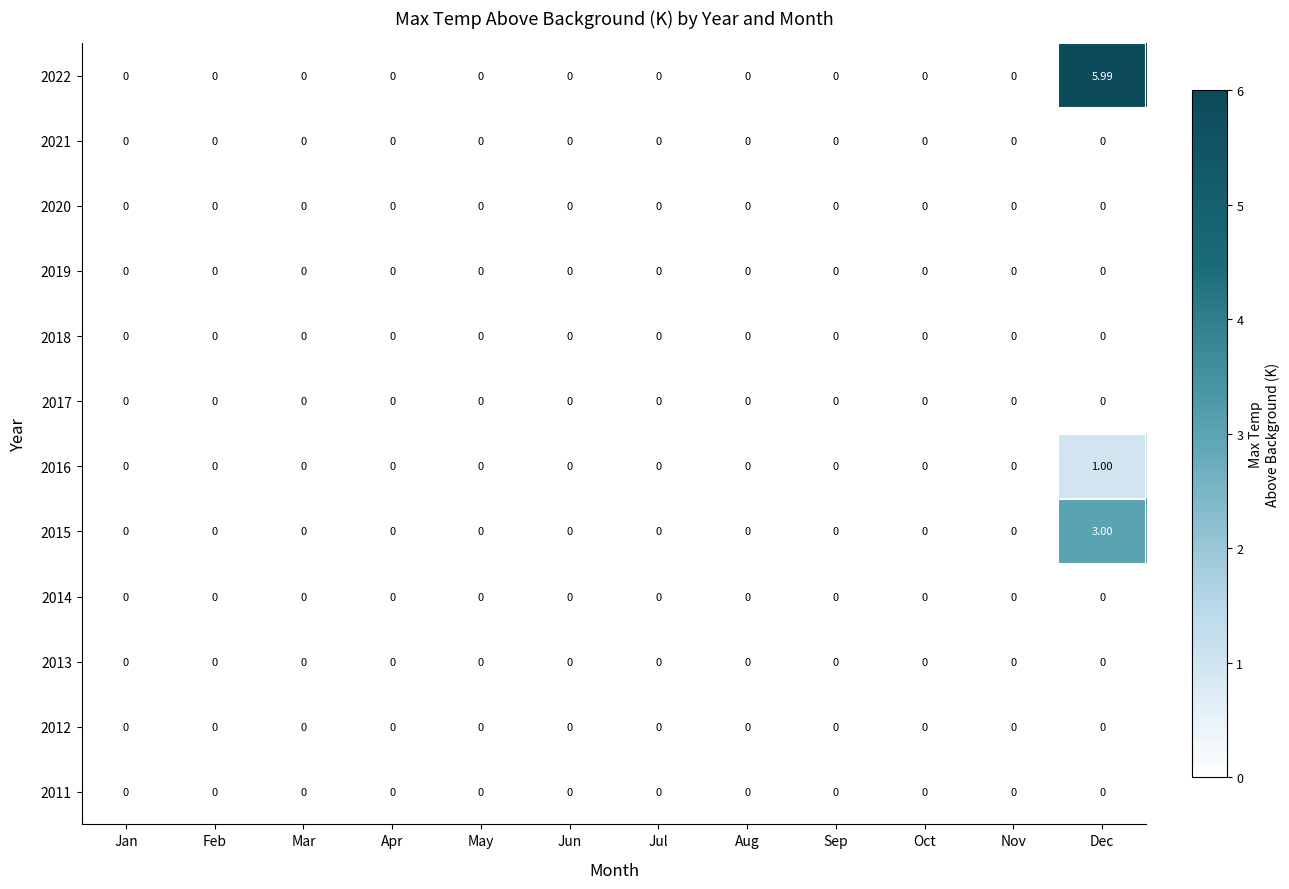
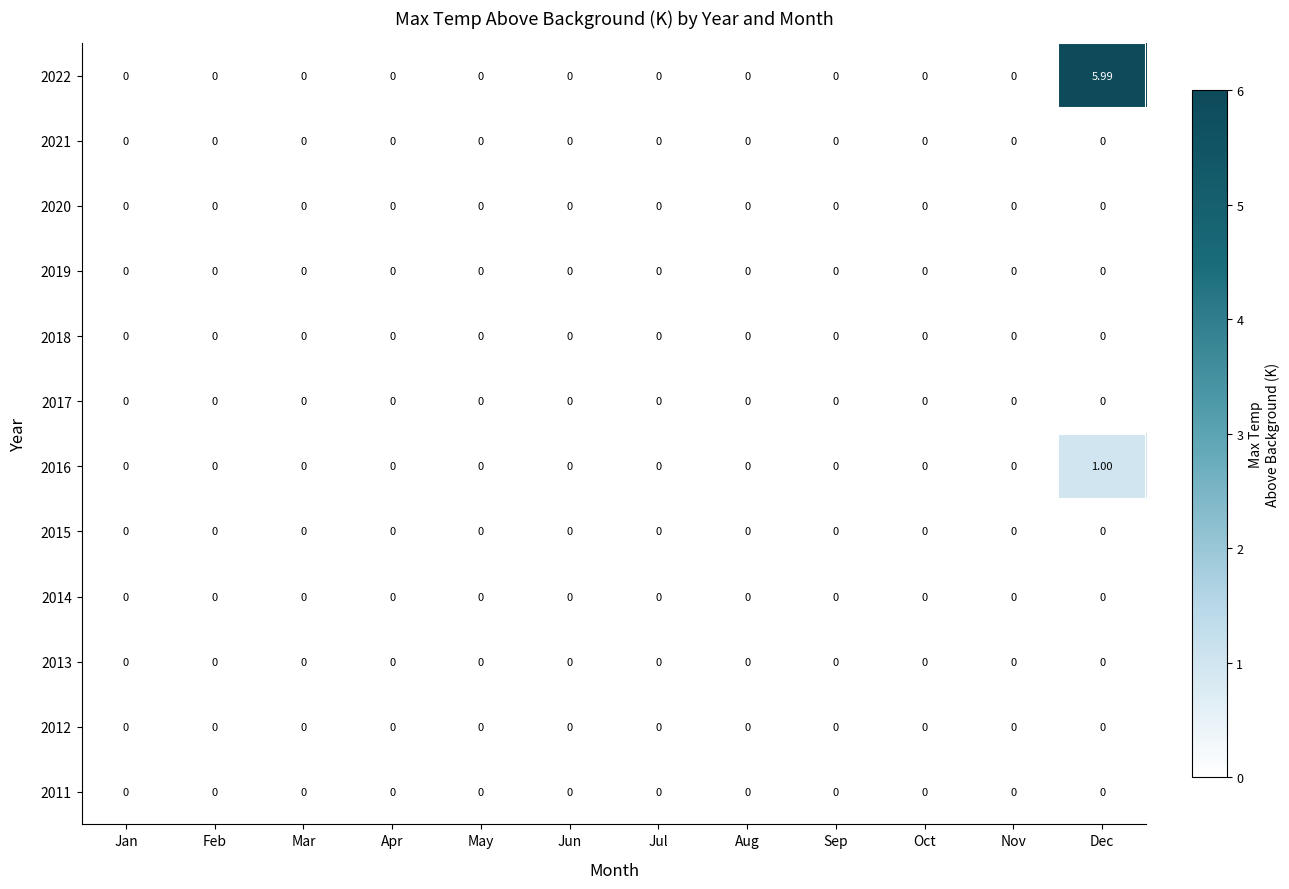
2015, Dec: 3.00 -> 0
